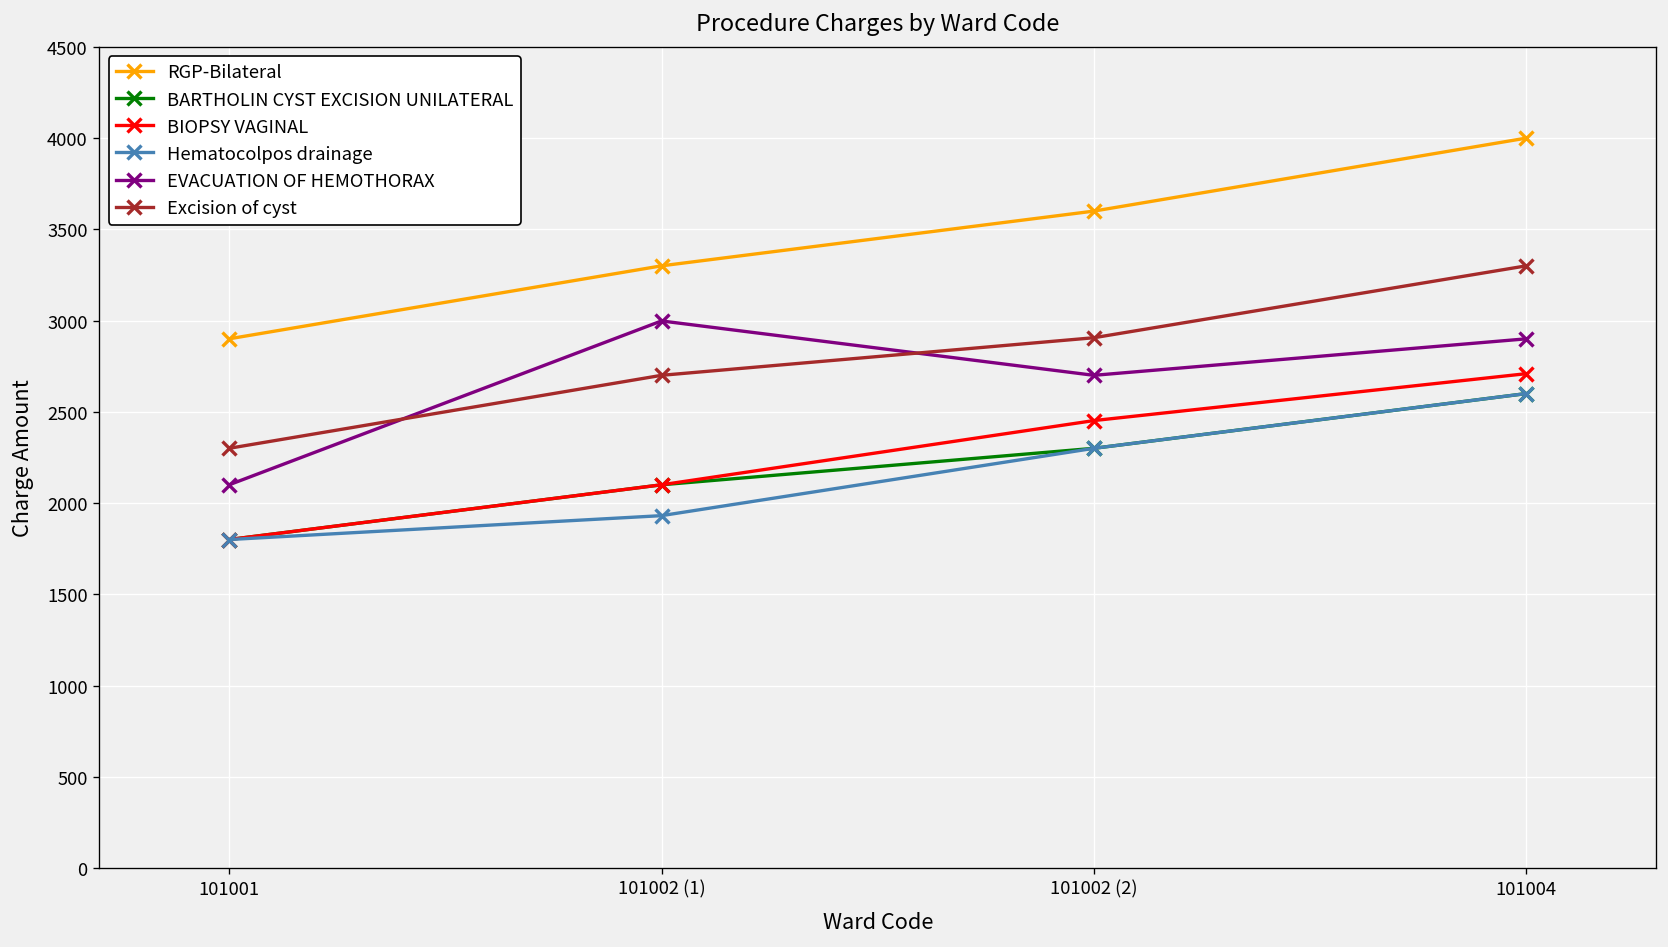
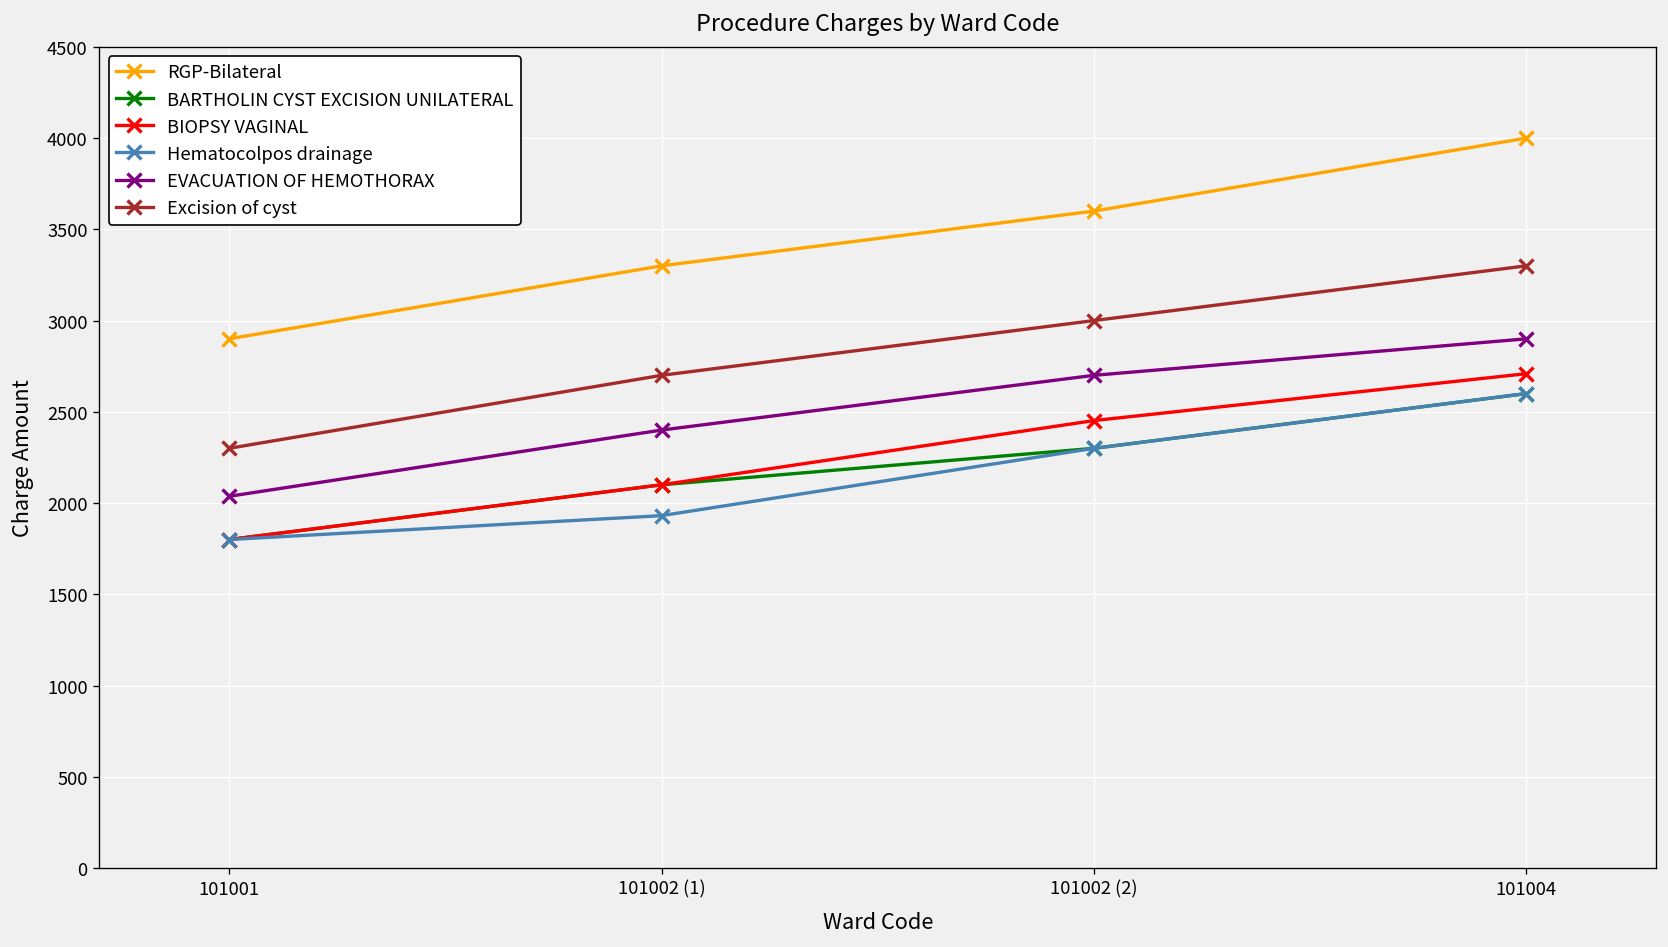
EVACUATION OF HEMOTHORAX, 101001: 2100 -> 2040
EVACUATION OF HEMOTHORAX, 101002 (1): 3000 -> 2400
Excision of cyst, 101002 (2): 2910 -> 3000
